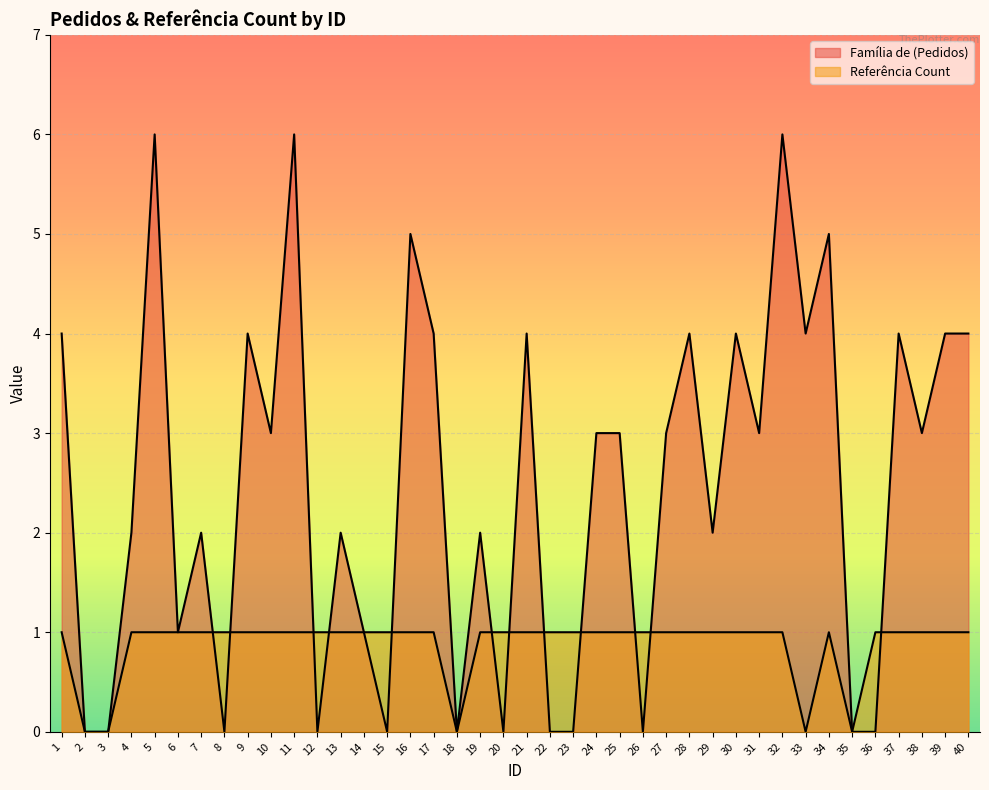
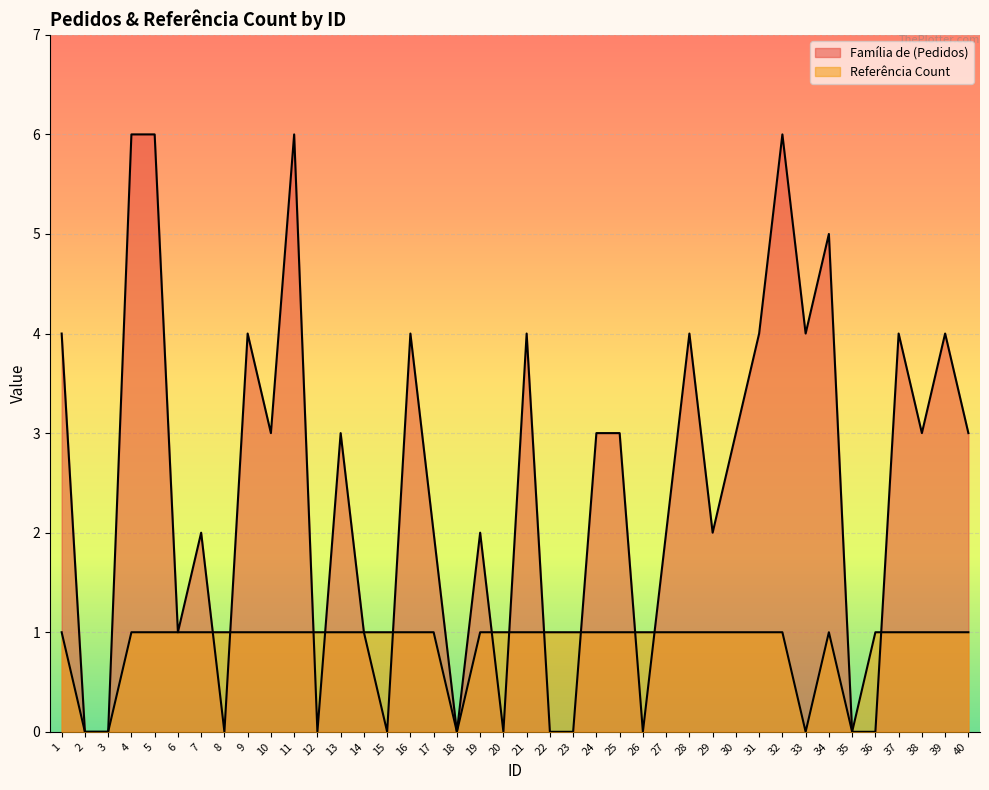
Família de (Pedidos), 4: 2 -> 6
Família de (Pedidos), 13: 2 -> 3
Família de (Pedidos), 16: 5 -> 4
Família de (Pedidos), 17: 4 -> 2
Família de (Pedidos), 27: 3 -> 2
Família de (Pedidos), 30: 4 -> 3
Família de (Pedidos), 31: 3 -> 4
Família de (Pedidos), 40: 4 -> 3
